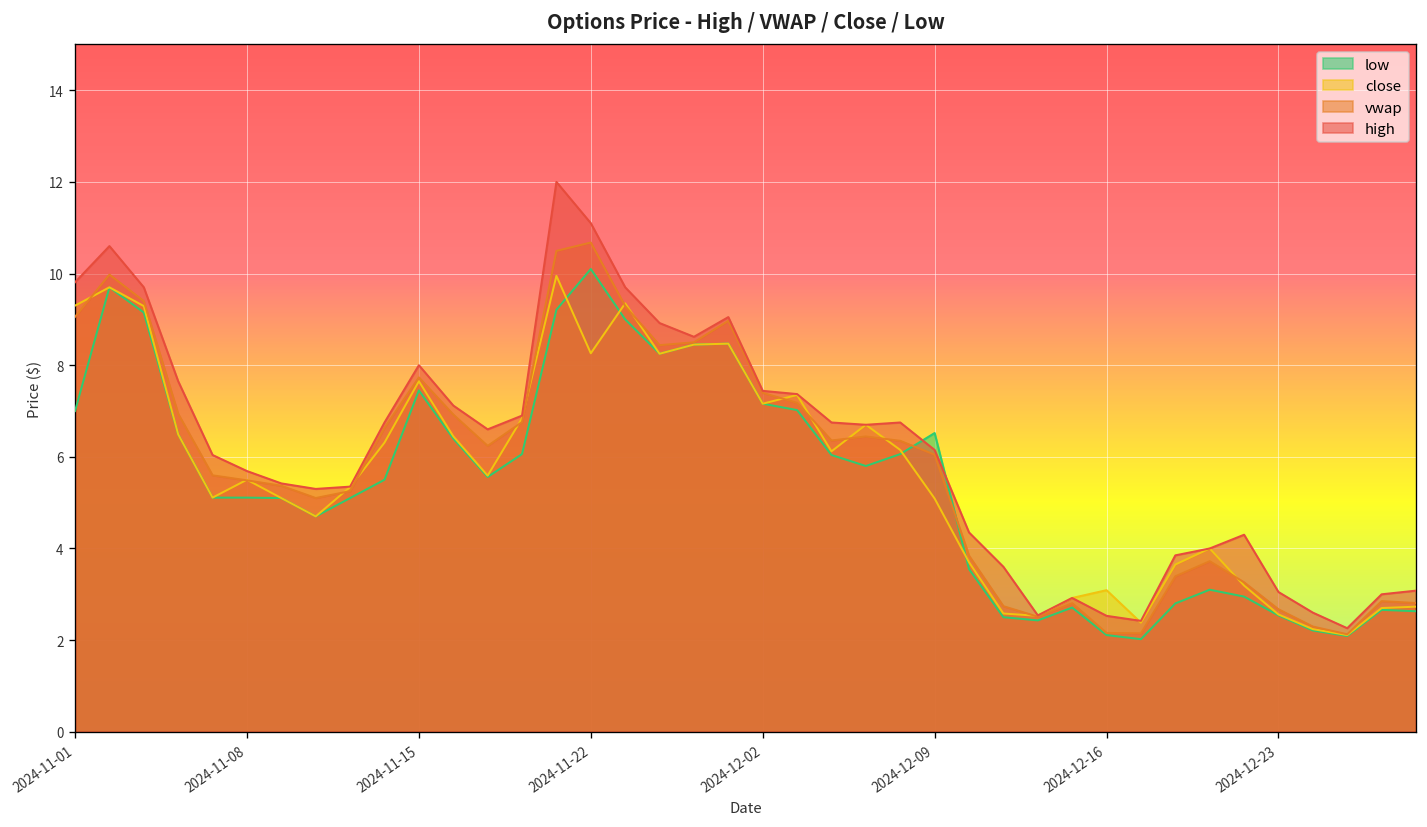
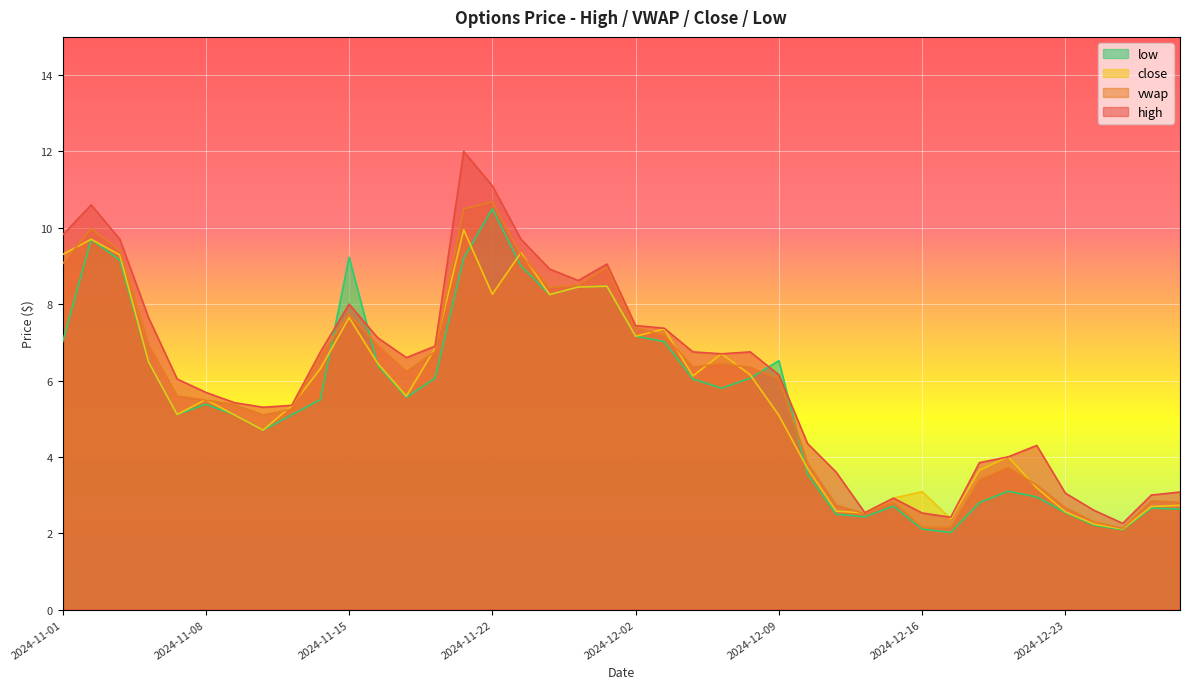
low, 2024-11-08: 5.1 -> 5.4
low, 2024-11-15: 7.5 -> 9.2
low, 2024-11-22: 10.1 -> 10.5
